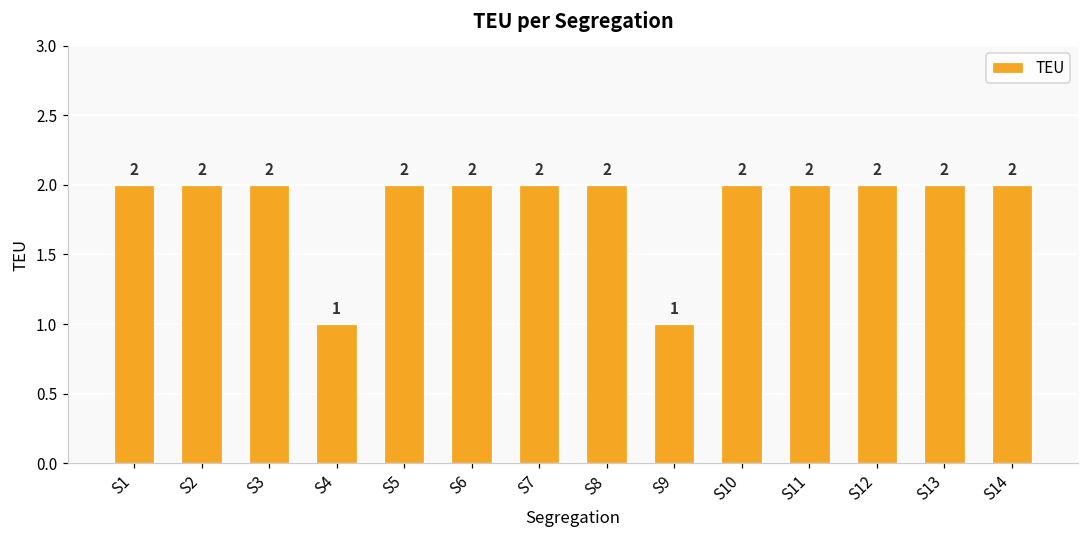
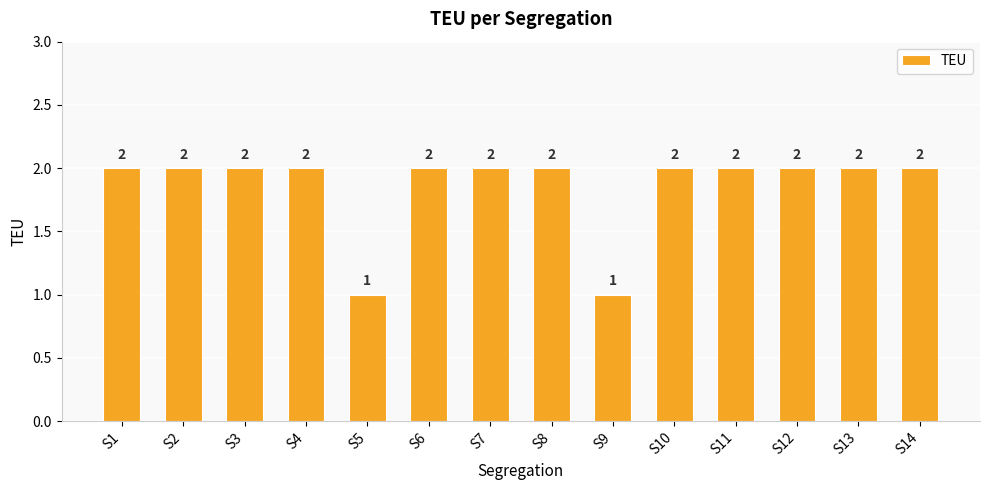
S4: 1 -> 2
S5: 2 -> 1
